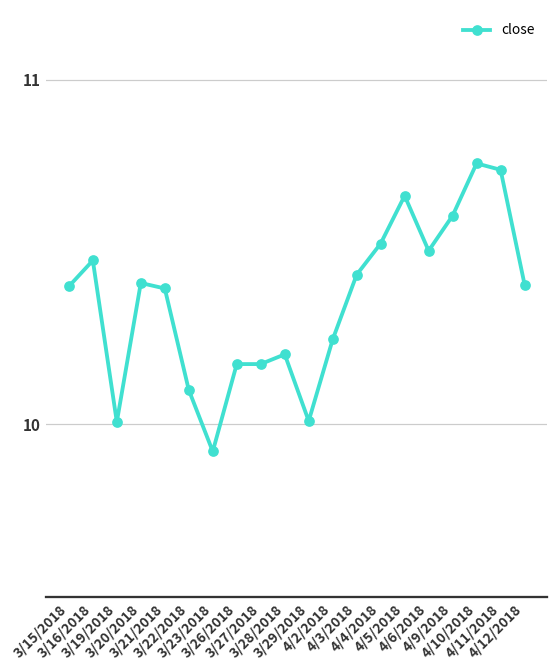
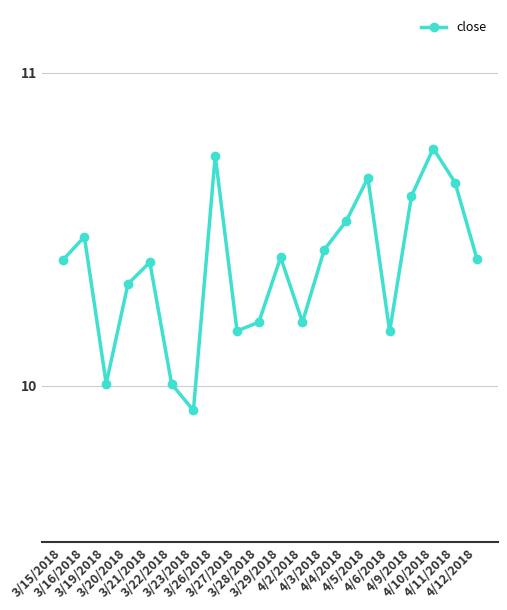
3/20/2018: 10.41 -> 10.33
3/22/2018: 10.10 -> 10.01
3/26/2018: 10.18 -> 10.73
3/29/2018: 10.01 -> 10.41
4/2/2018: 10.25 -> 10.20
4/6/2018: 10.50 -> 10.17
4/11/2018: 10.74 -> 10.65
